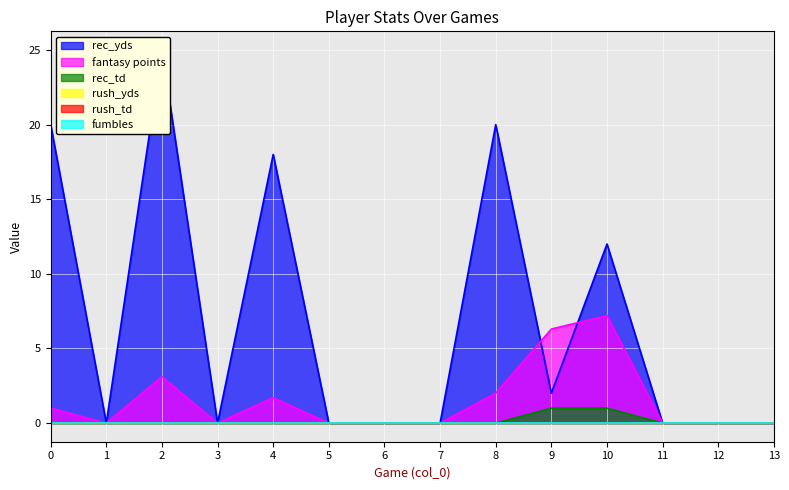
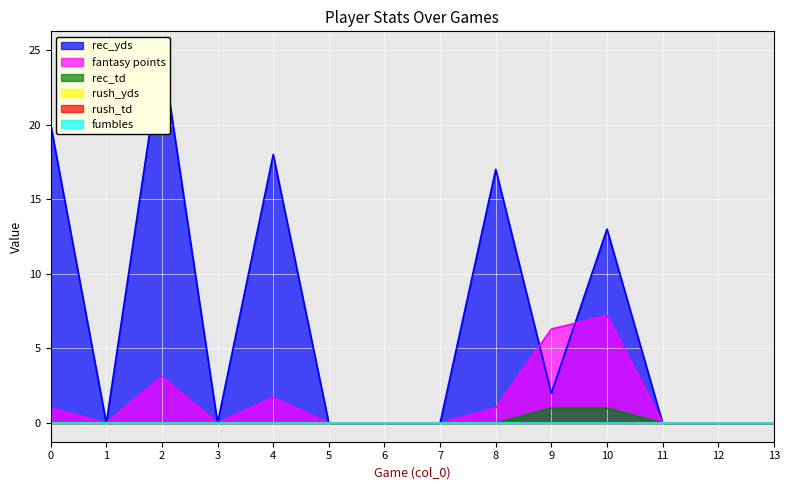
rec_yds, 8: 20 -> 17
fantasy points, 8: 2 -> 1
rec_yds, 10: 12 -> 13
